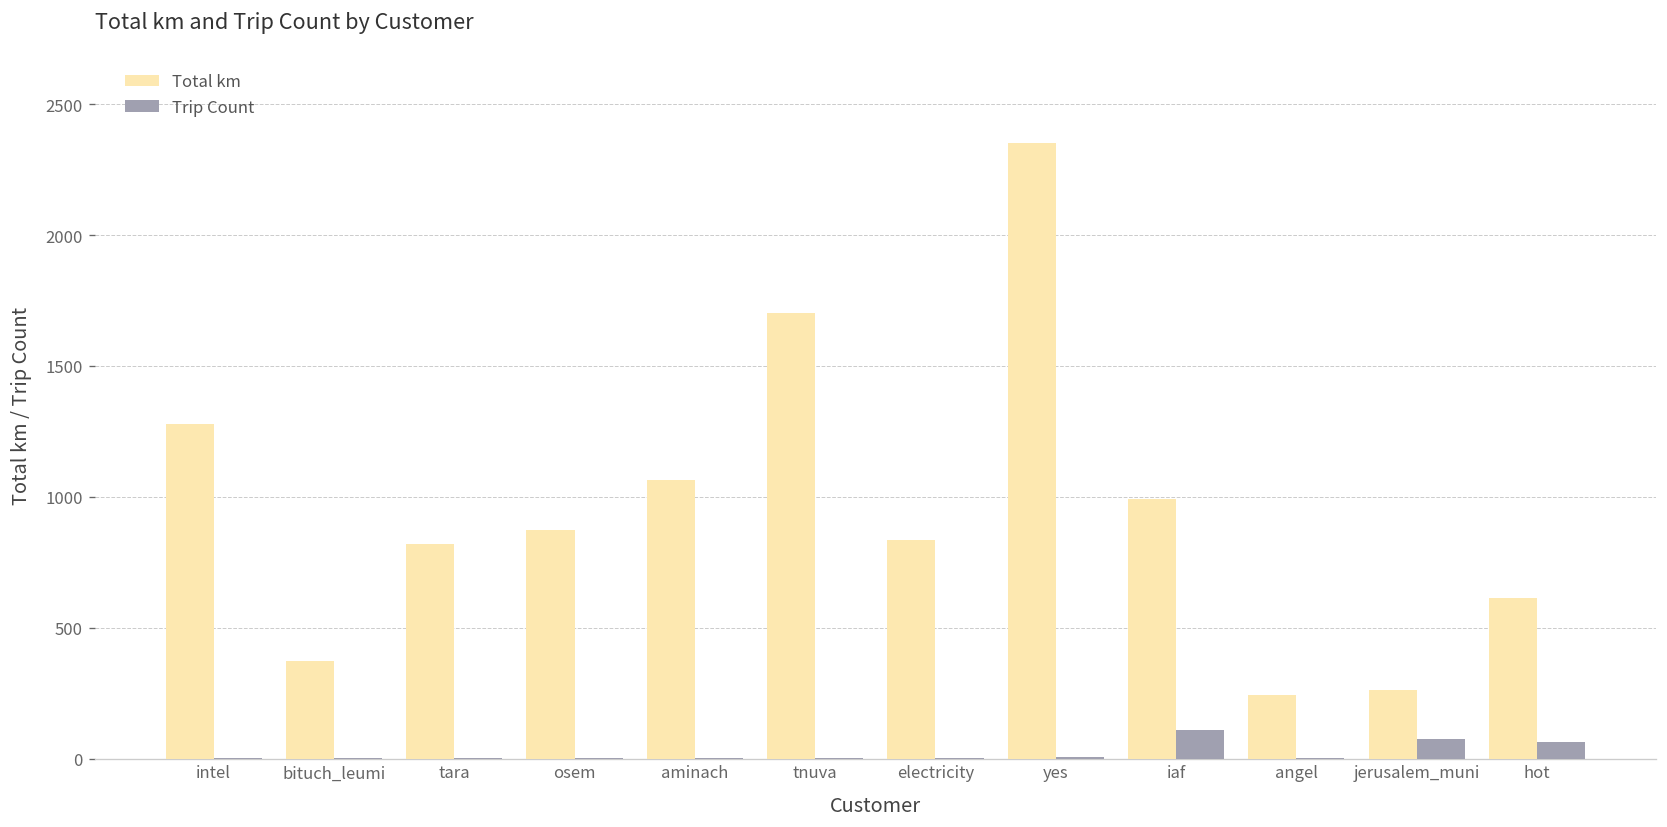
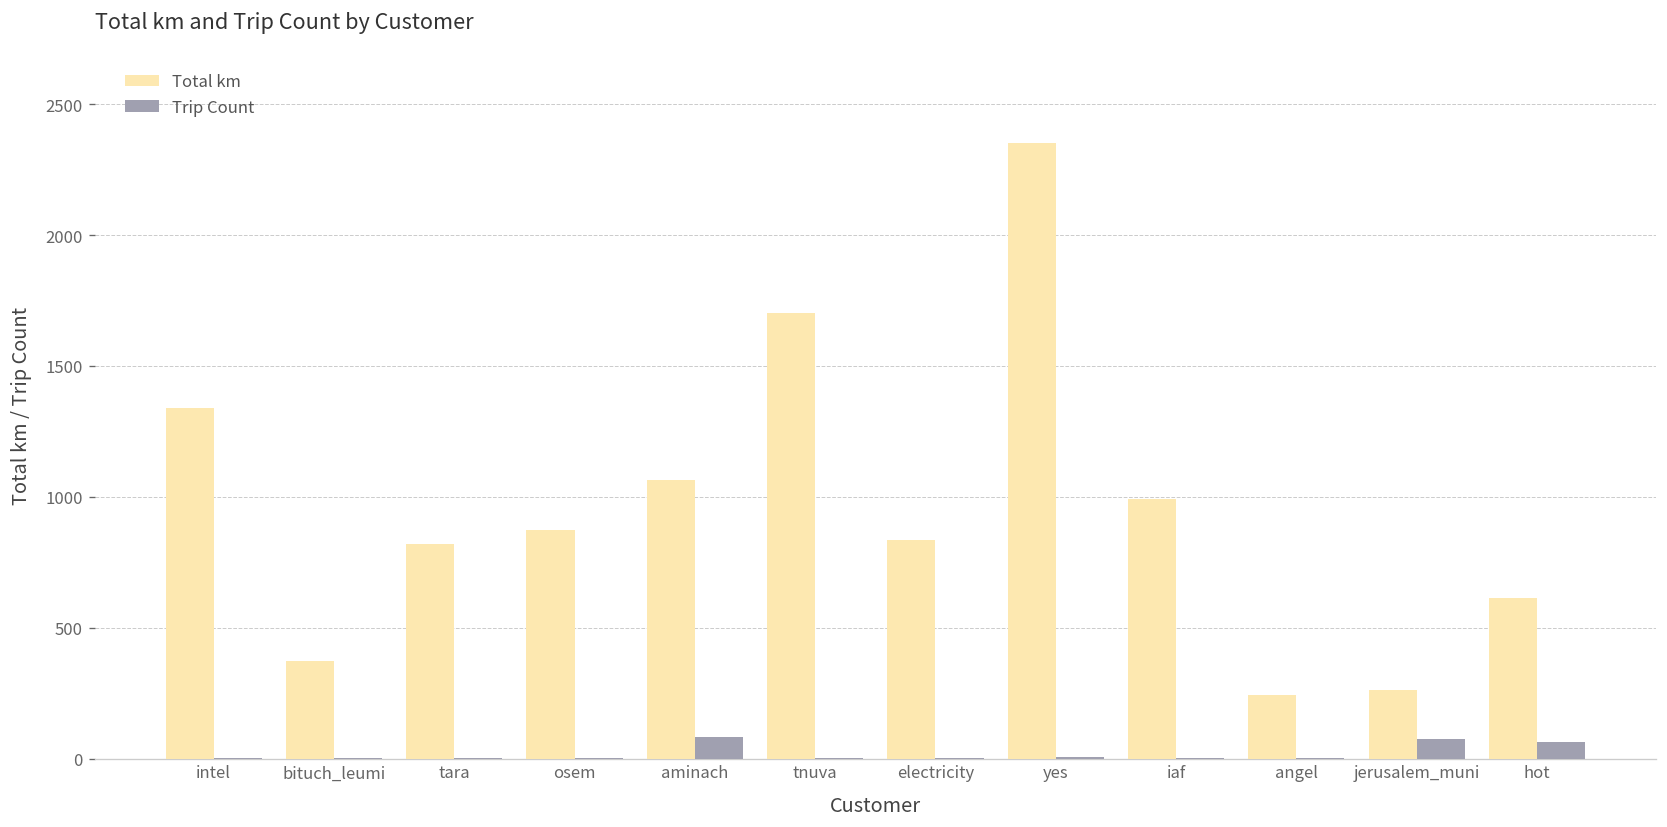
Total km, intel: 1280 -> 1340
Trip Count, aminach: 0 -> 80
Trip Count, iaf: 110 -> 0
